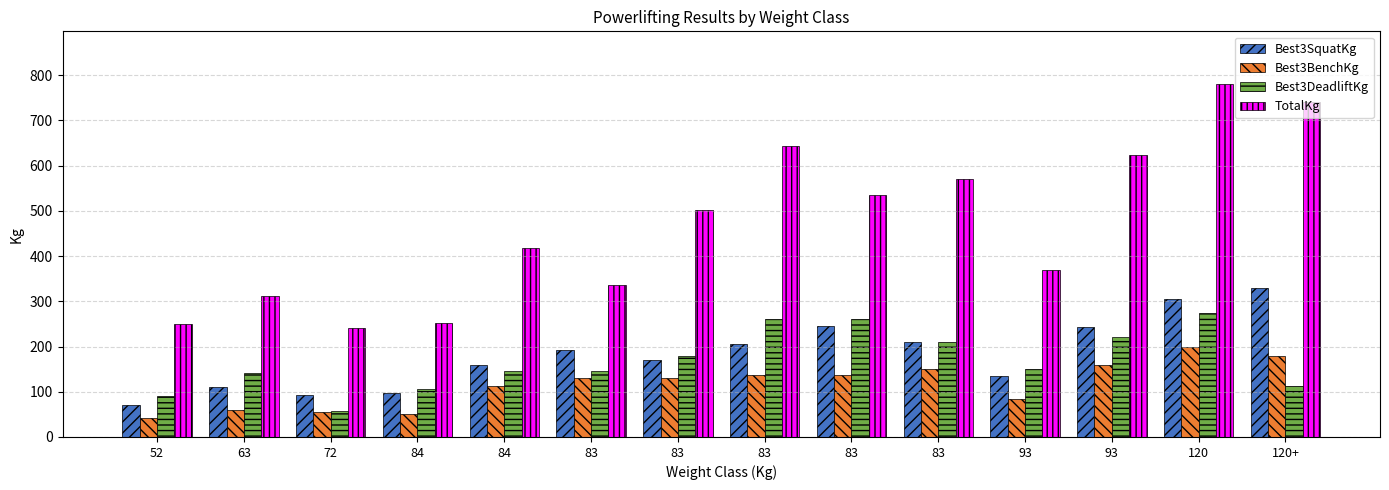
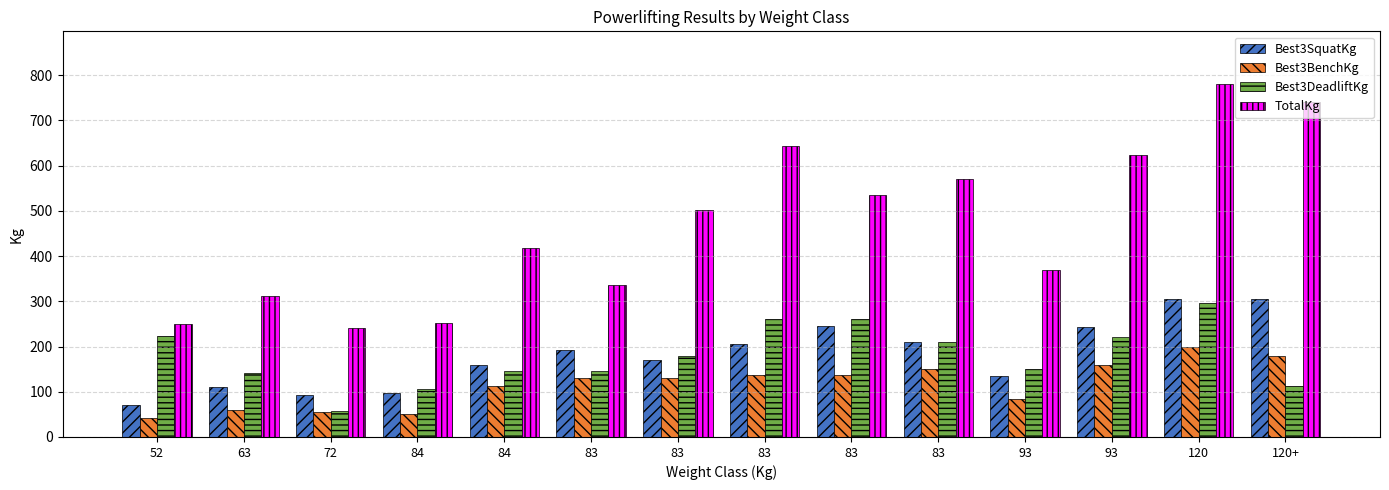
Best3DeadliftKg, 52: 90 -> 220
Best3DeadliftKg, 120: 280 -> 300
Best3SquatKg, 120+: 330 -> 310
